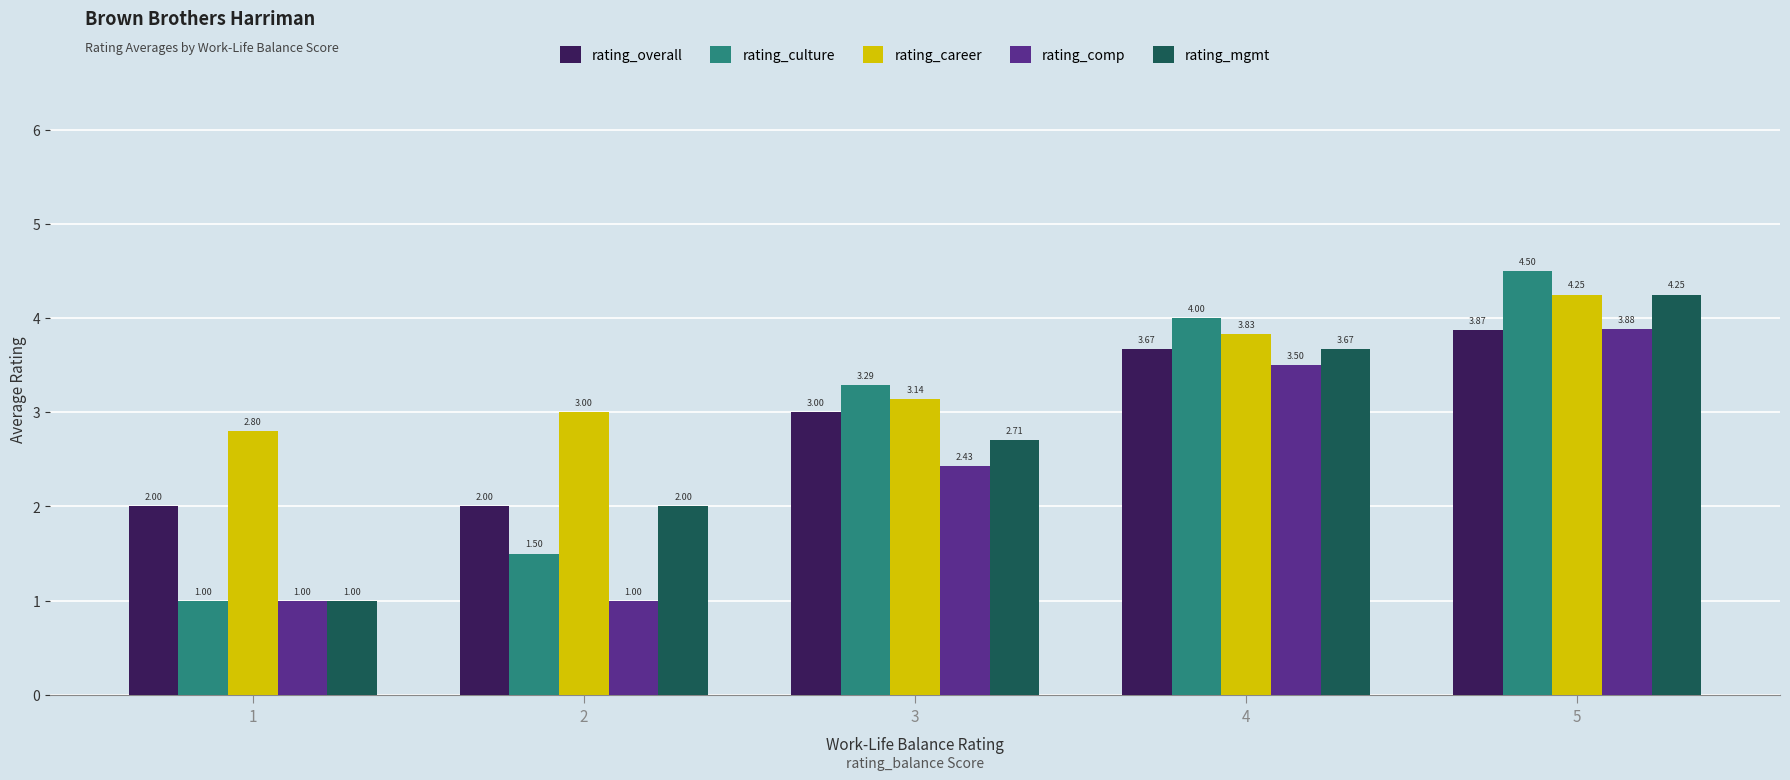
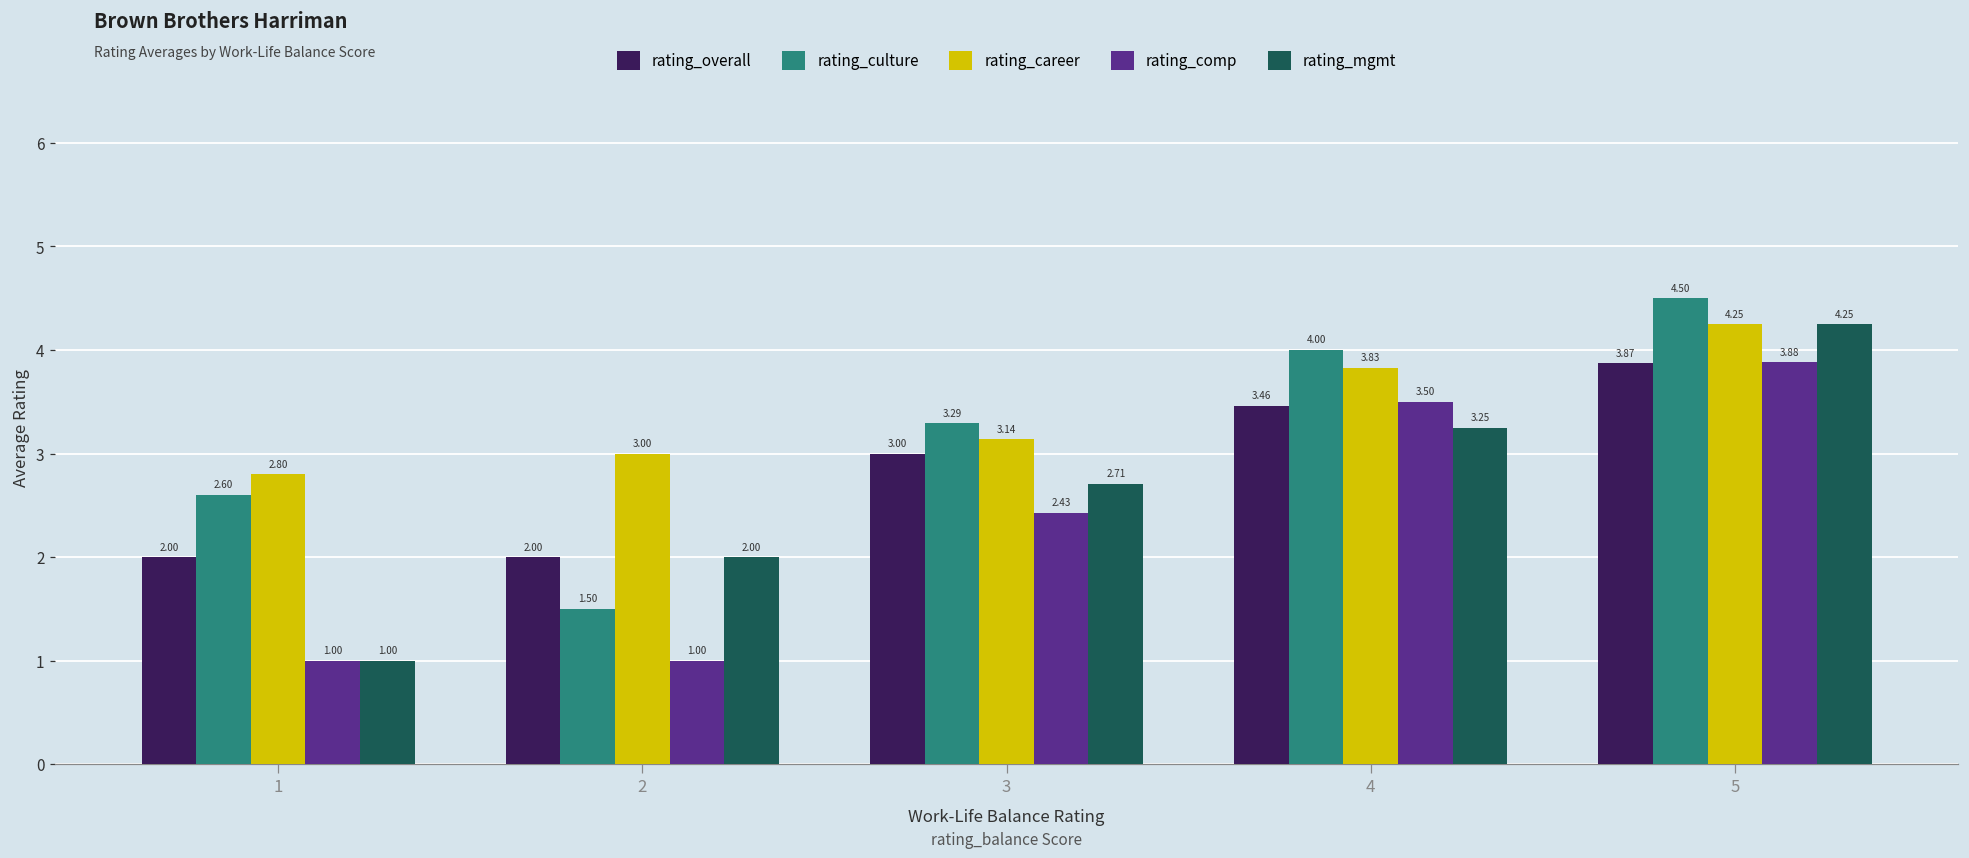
rating_culture, 1: 1.00 -> 2.60
rating_overall, 4: 3.67 -> 3.46
rating_mgmt, 4: 3.67 -> 3.25
